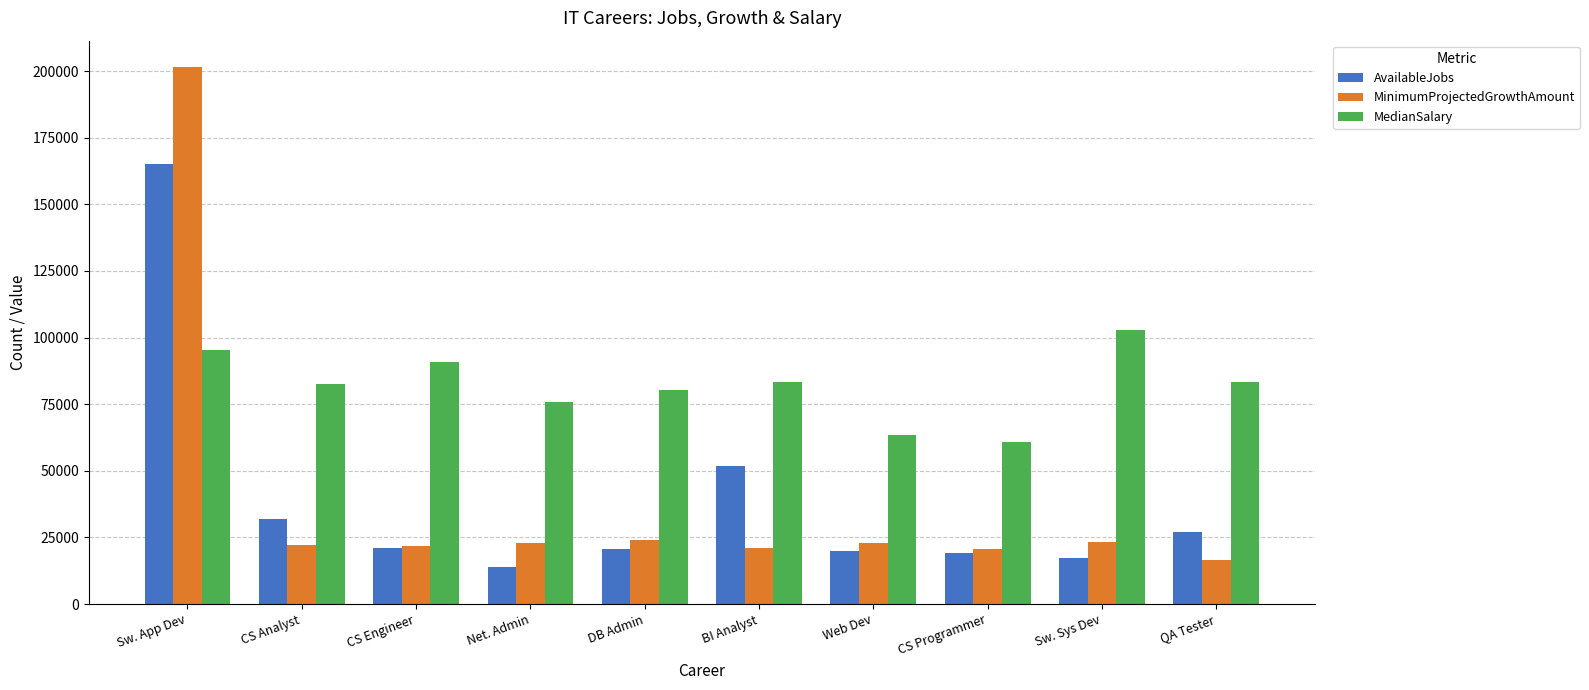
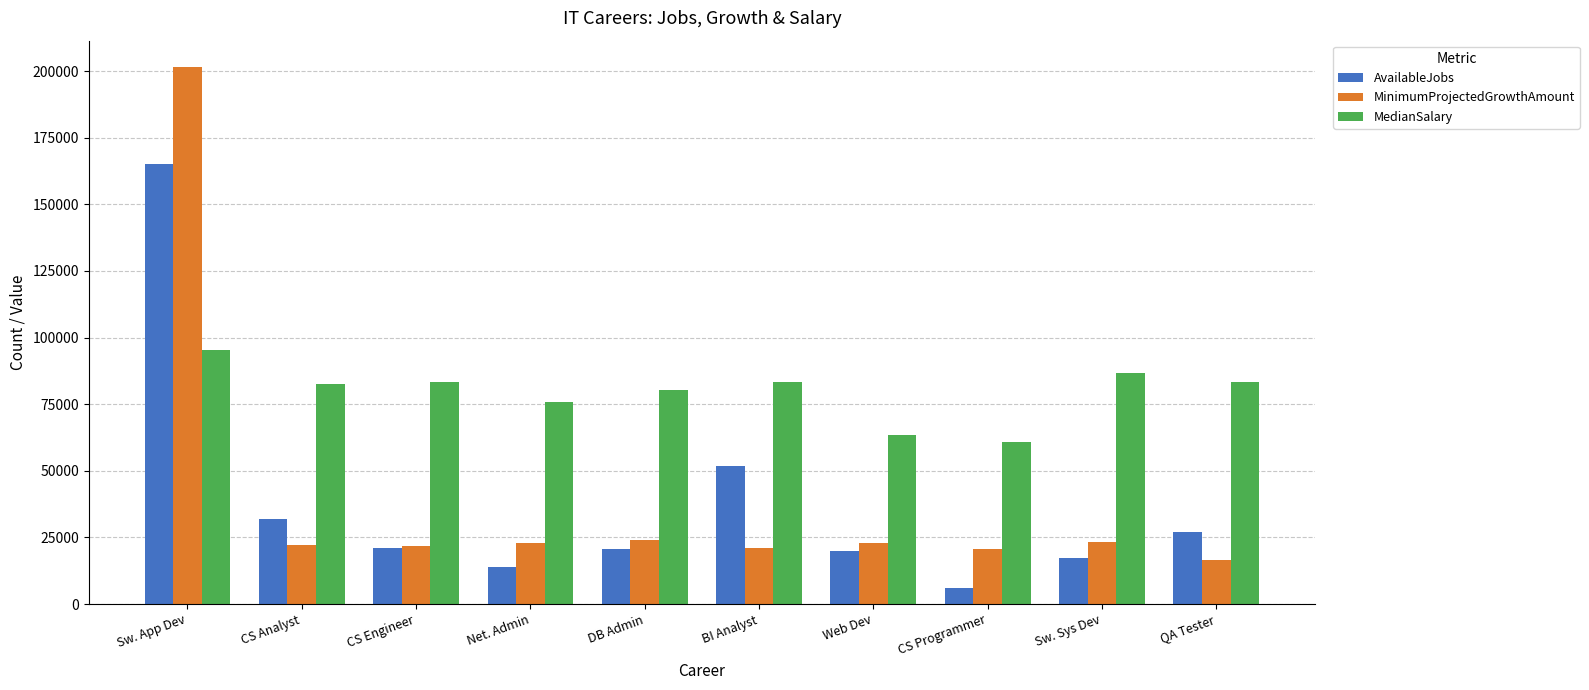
MedianSalary, CS Engineer: 91000 -> 83000
AvailableJobs, CS Programmer: 19000 -> 6000
MedianSalary, Sw. Sys Dev: 103000 -> 87000
